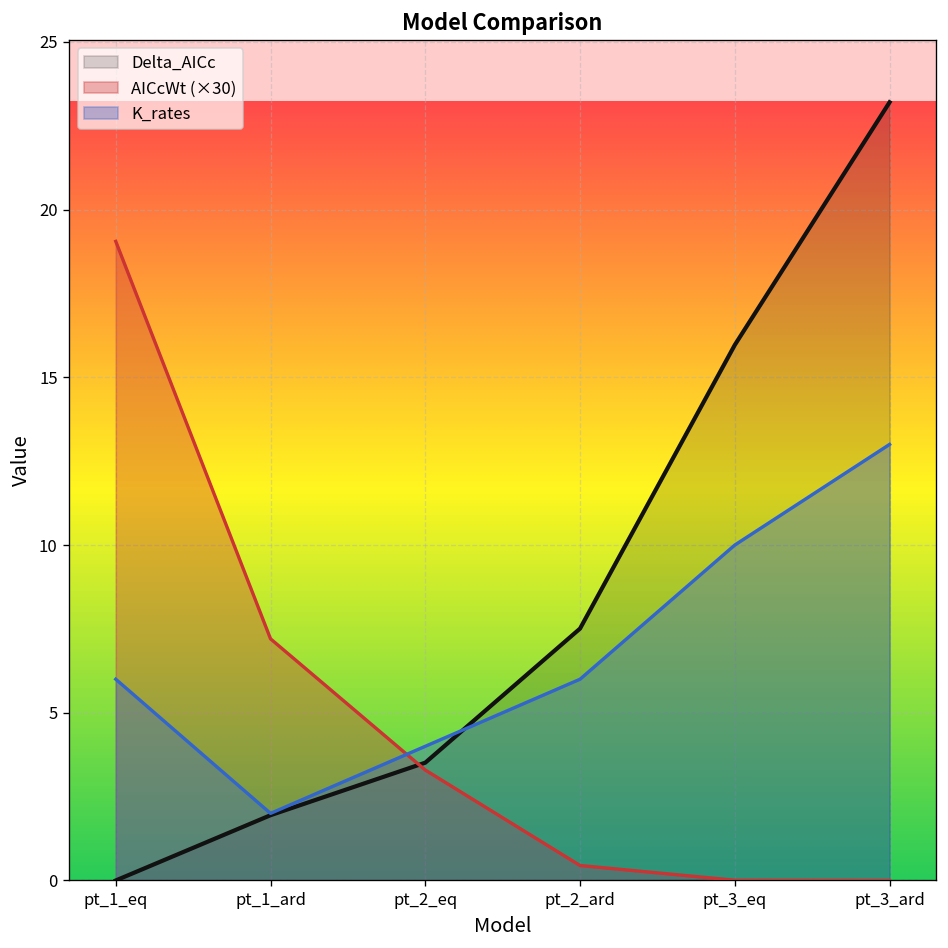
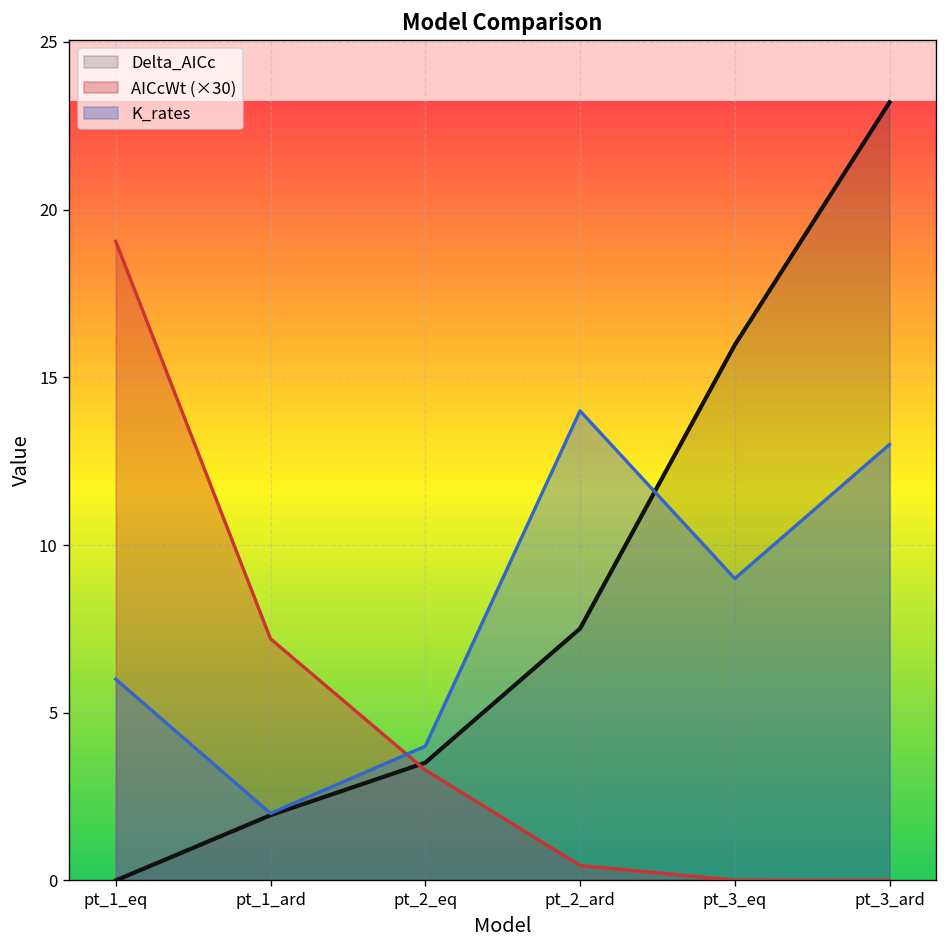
K_rates, pt_2_ard: 6 -> 14
K_rates, pt_3_eq: 10 -> 9
